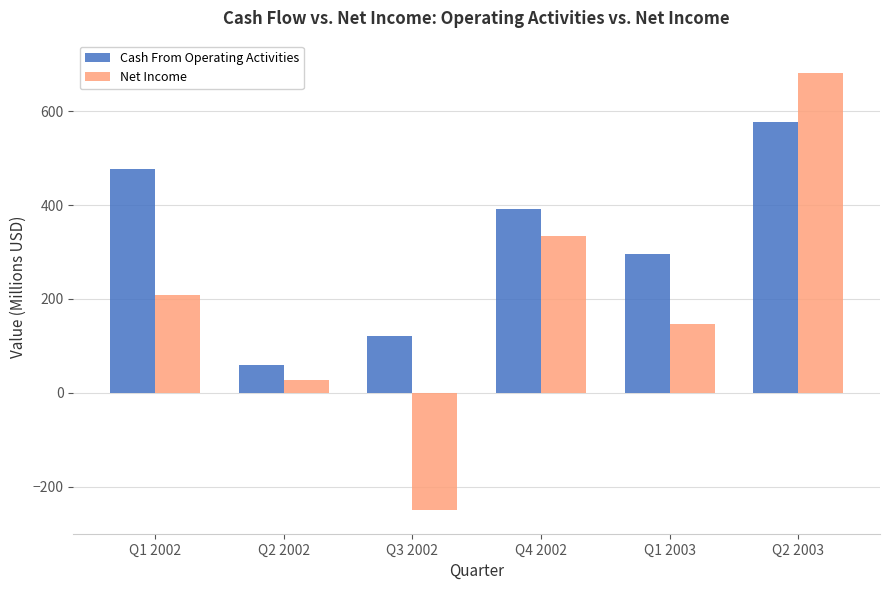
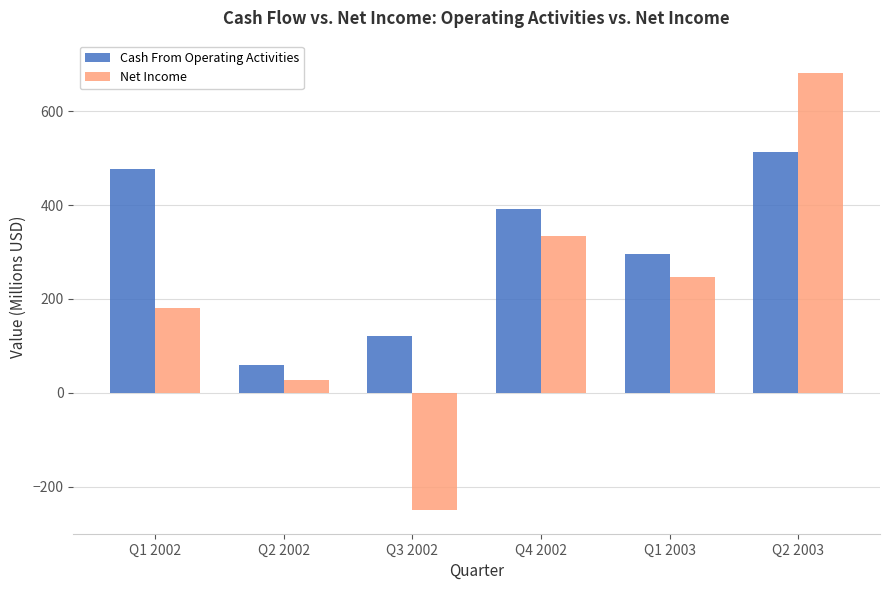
Net Income, Q1 2002: 210 -> 180
Net Income, Q1 2003: 150 -> 250
Cash From Operating Activities, Q2 2003: 580 -> 510
